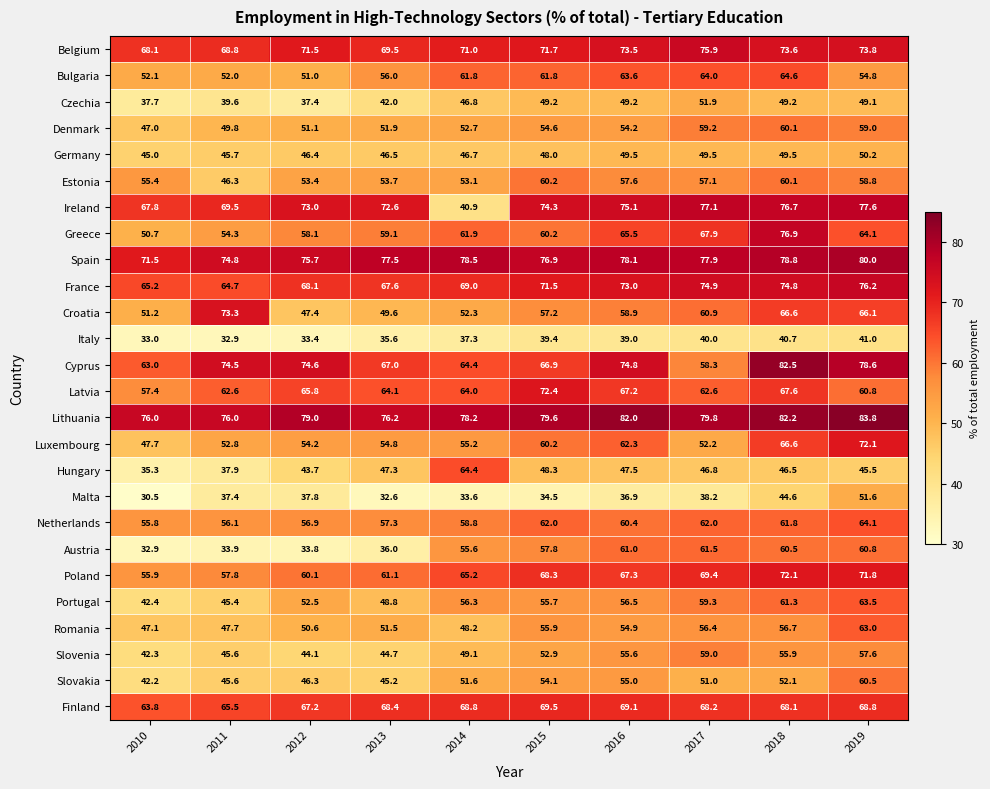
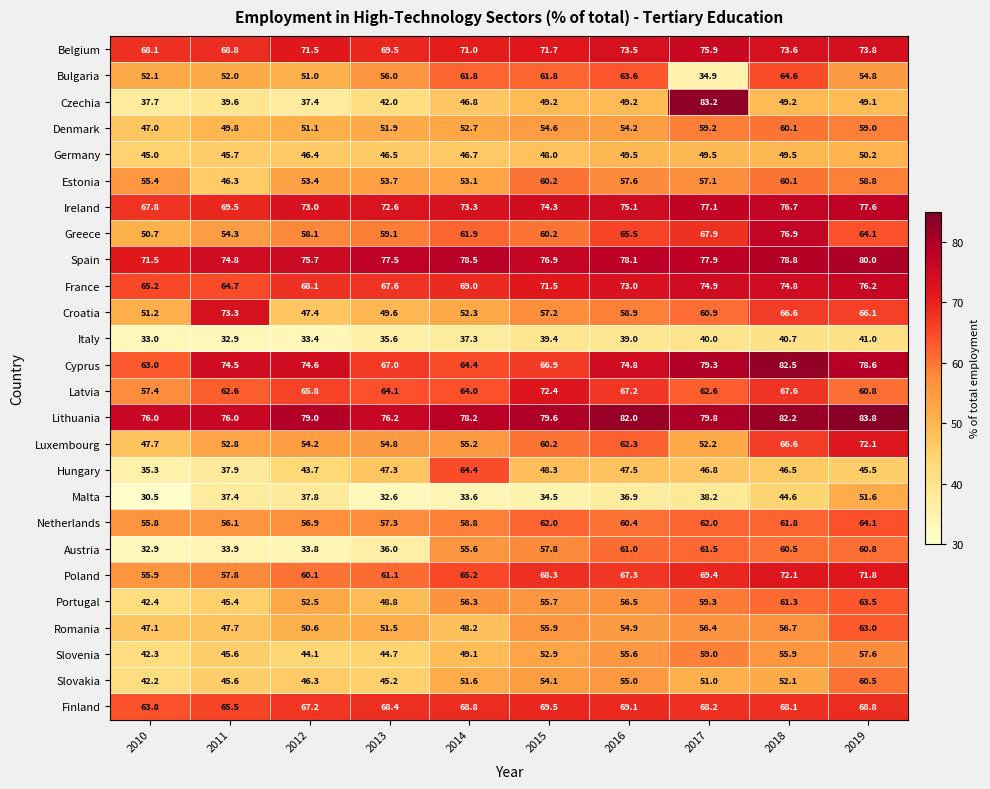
Bulgaria, 2017: 64.0 -> 34.9
Czechia, 2017: 51.9 -> 83.2
Ireland, 2014: 40.9 -> 73.3
Cyprus, 2017: 58.3 -> 79.3
